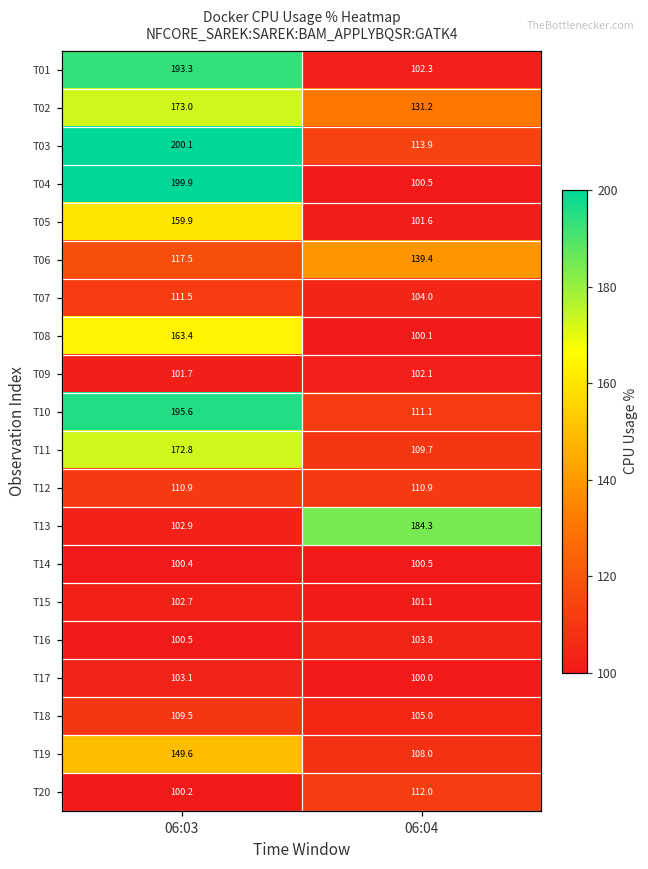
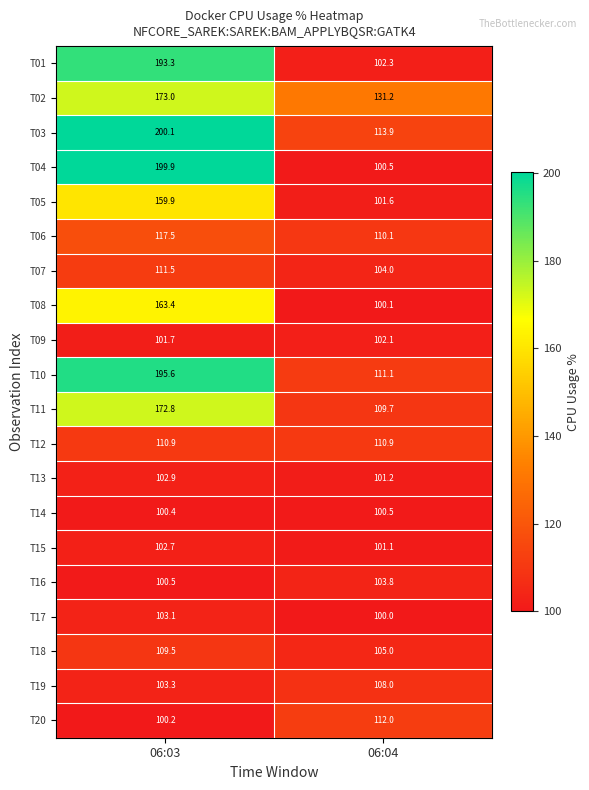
T06, 06:04: 139.4 -> 110.1
T13, 06:04: 184.3 -> 101.2
T19, 06:03: 149.6 -> 103.3
